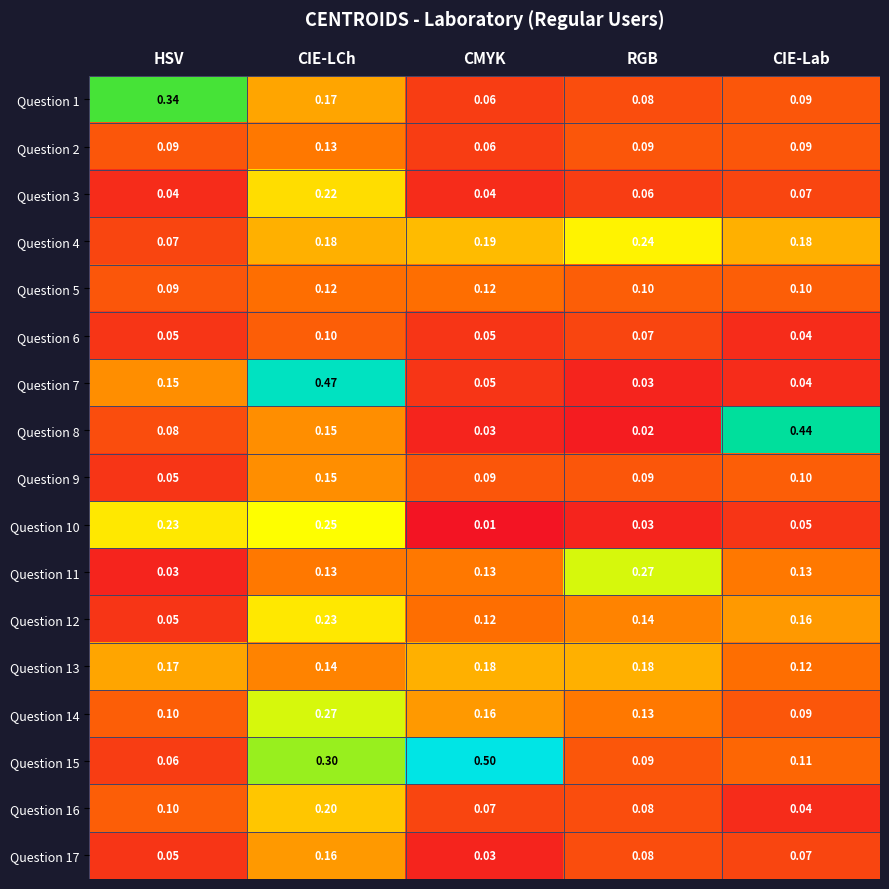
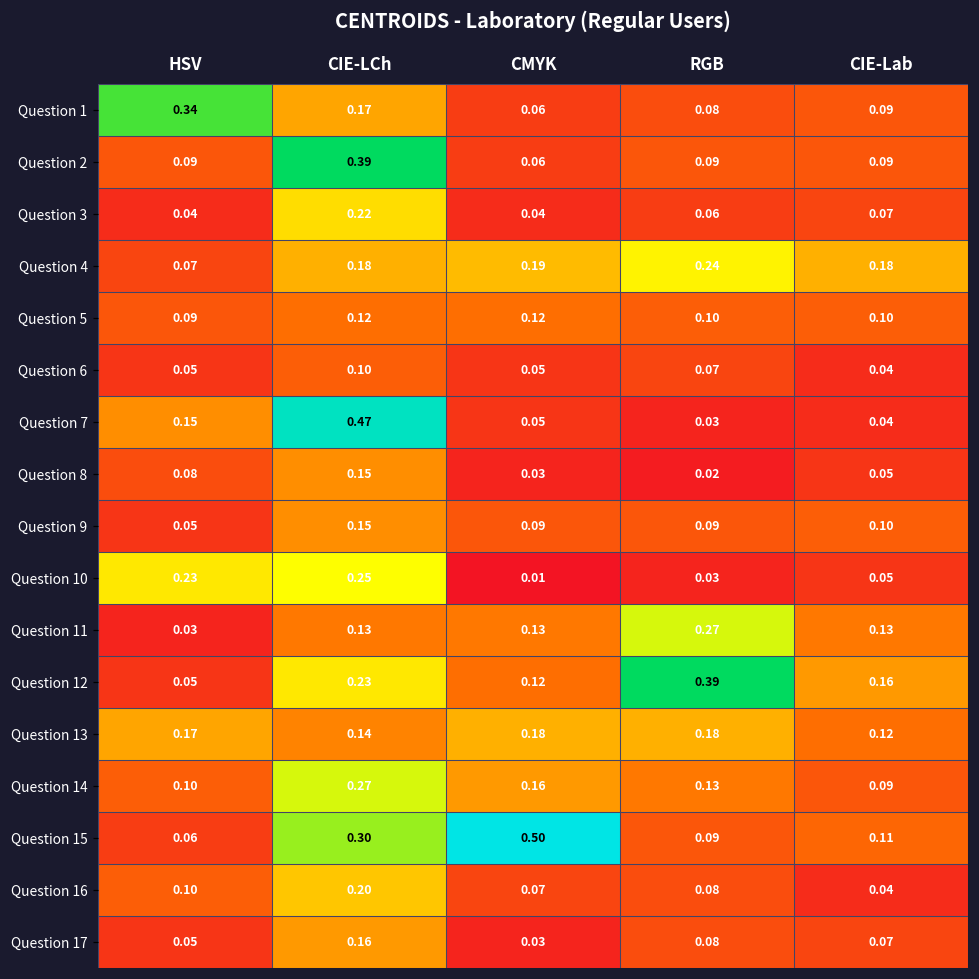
Question 2, CIE-LCh: 0.13 -> 0.39
Question 8, CIE-Lab: 0.44 -> 0.05
Question 12, RGB: 0.14 -> 0.39
